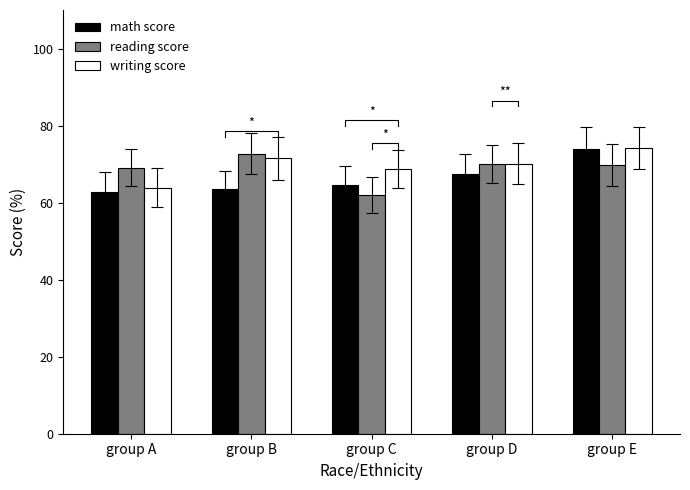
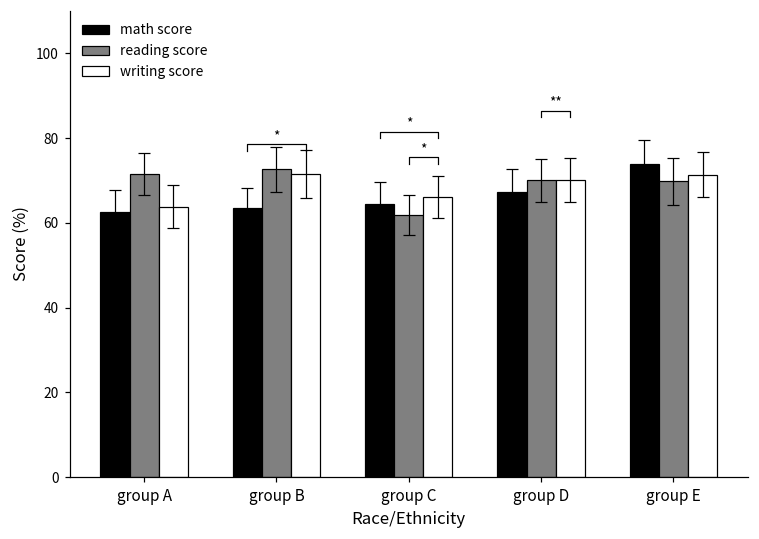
reading score, group A: 69 -> 72
writing score, group C: 69 -> 66
writing score, group E: 74 -> 71
